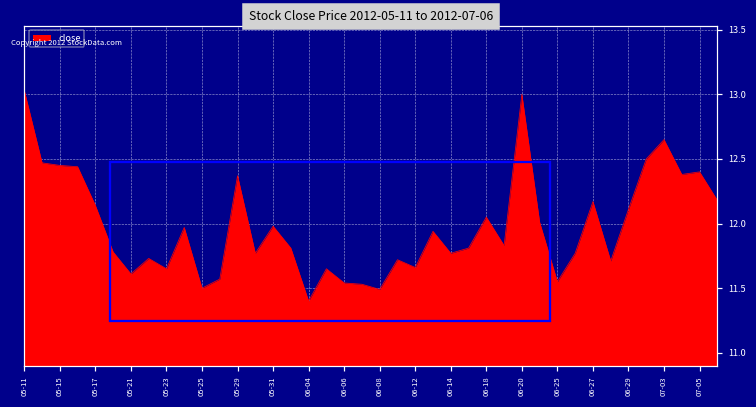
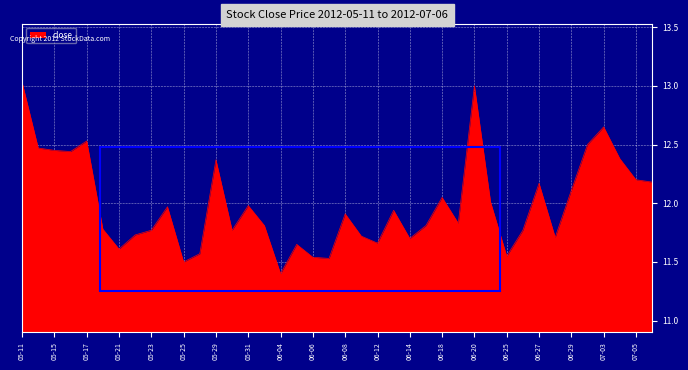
05-17: 12.14 -> 12.53
05-23: 11.65 -> 11.77
06-08: 11.49 -> 11.91
06-14: 11.77 -> 11.70
07-05: 12.4 -> 12.2
